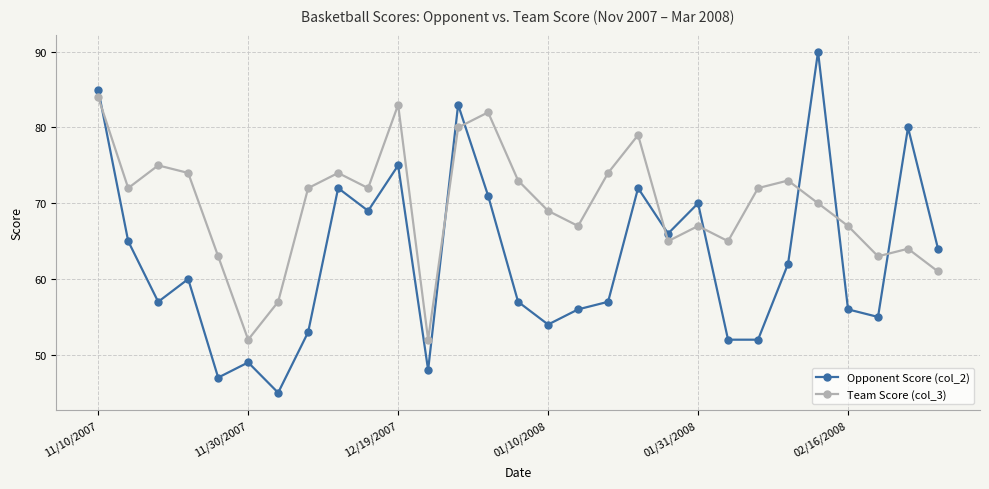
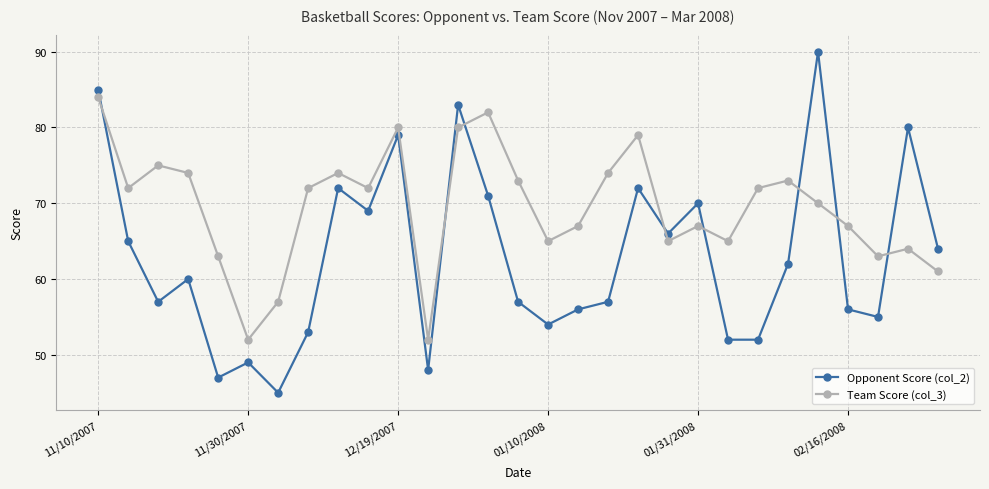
Opponent Score (col_2), 12/19/2007: 75 -> 79
Team Score (col_3), 12/19/2007: 83 -> 80
Team Score (col_3), 01/10/2008: 69 -> 65
